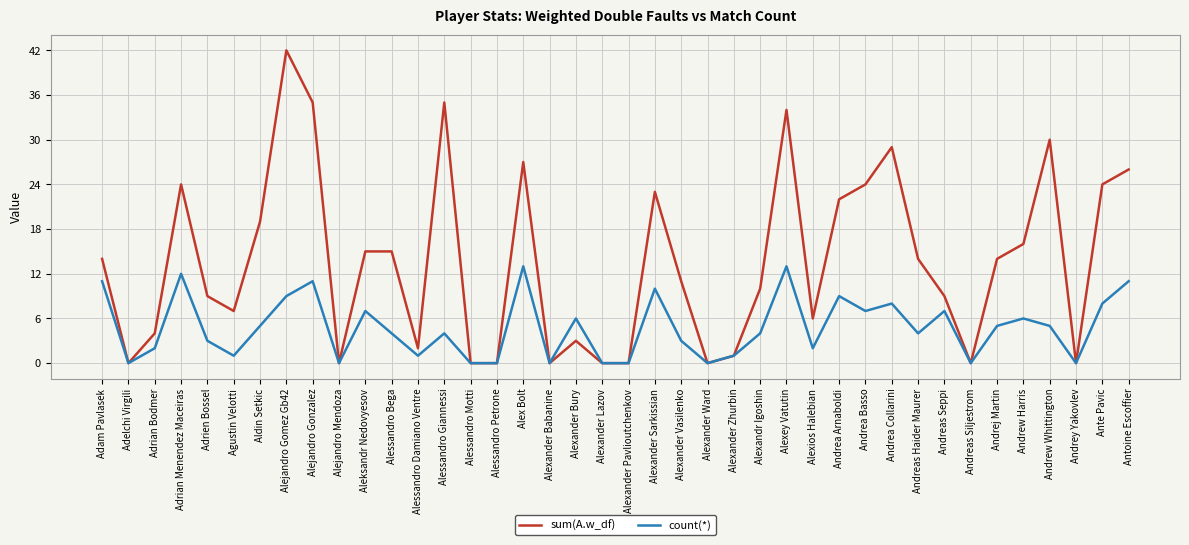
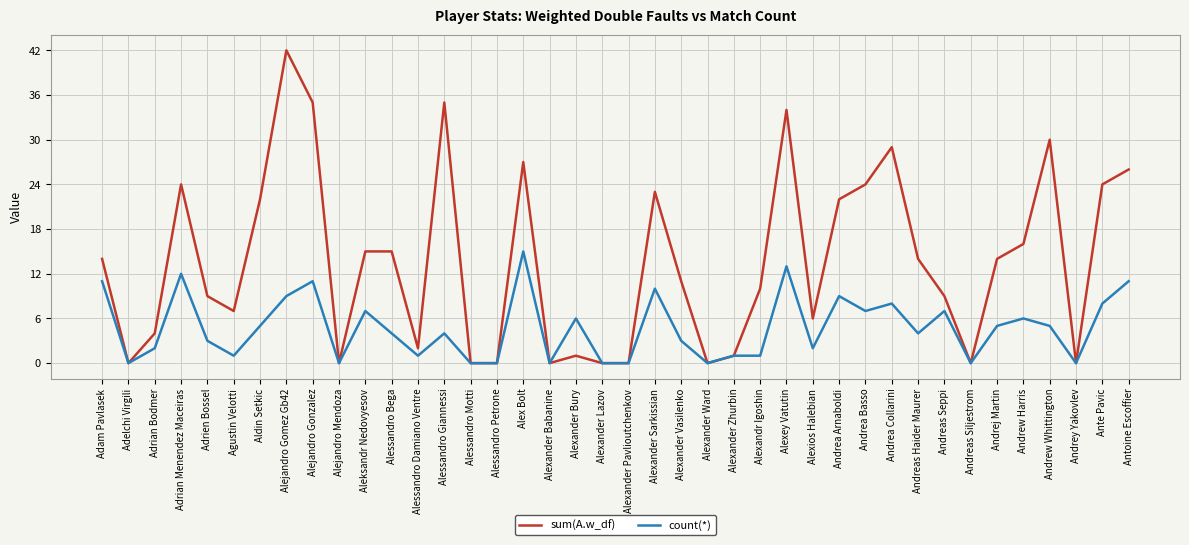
sum(A.w_df), Aldin Setkic: 19 -> 22
count(*), Alex Bolt: 13 -> 15
sum(A.w_df), Alexander Bury: 3 -> 1
count(*), Alexandr Igoshin: 4 -> 1
